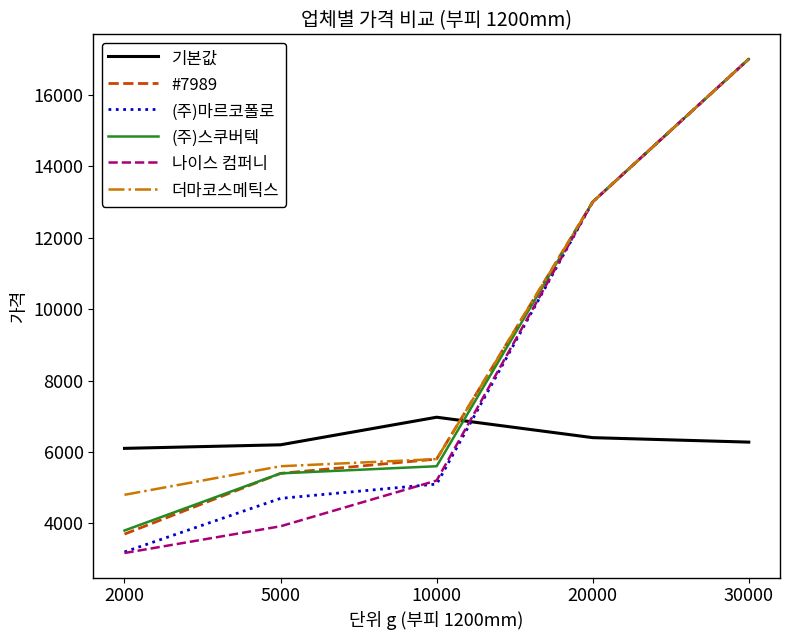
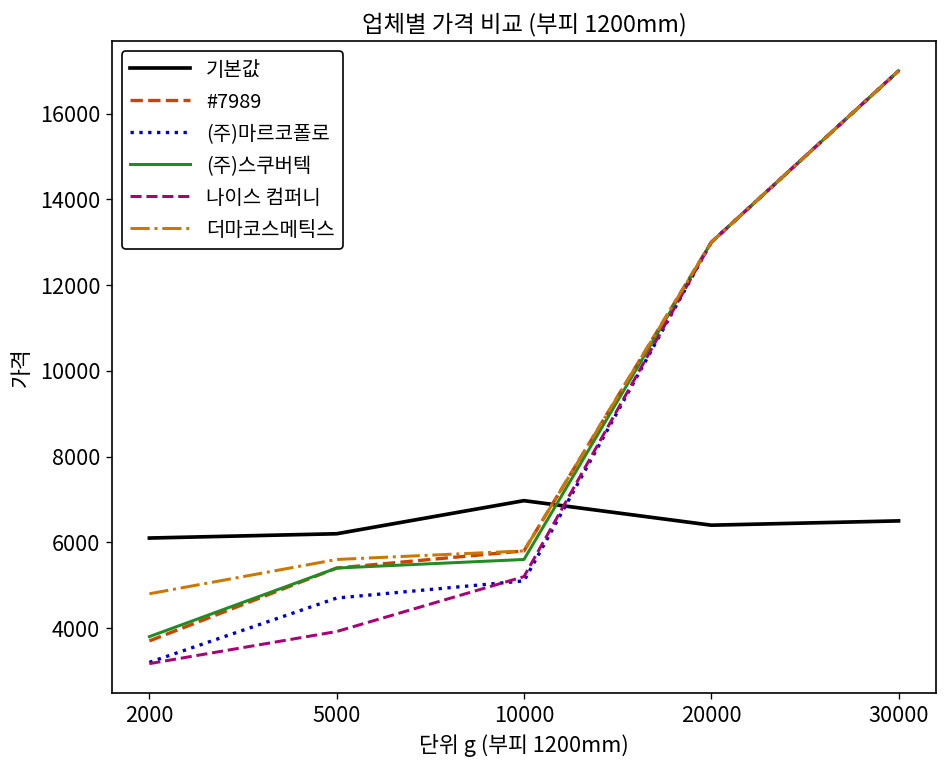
기본값, 30000: 6300 -> 6500
